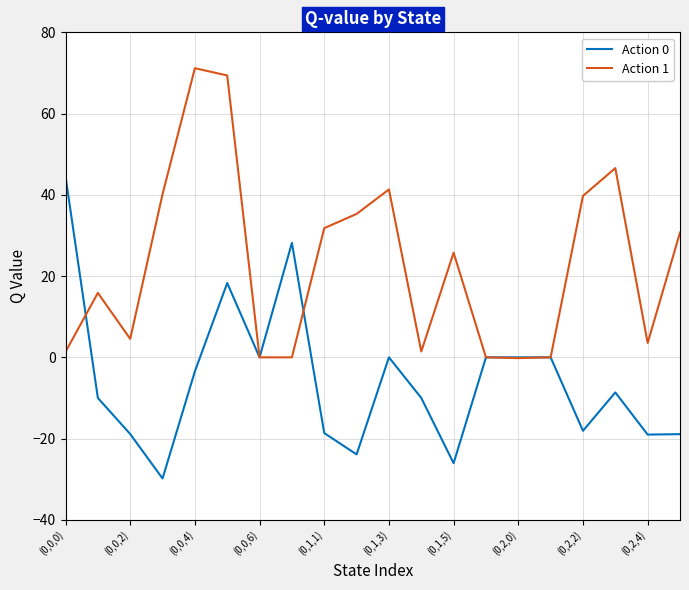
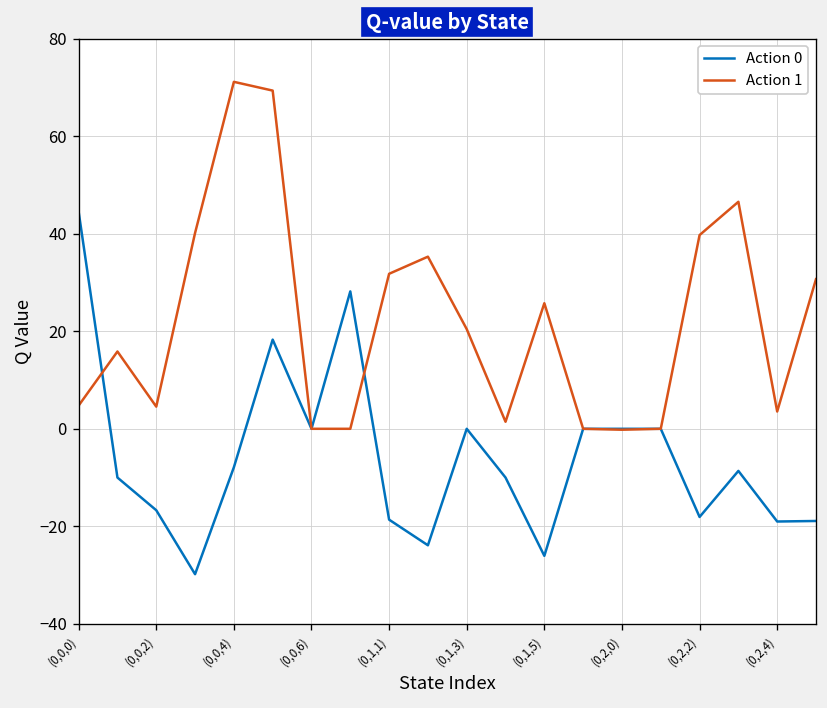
Action 1, (0,0,0): 1 -> 5
Action 0, (0,0,2): -19 -> -17
Action 0, (0,0,4): -3 -> -8
Action 1, (0,1,3): 41 -> 20
